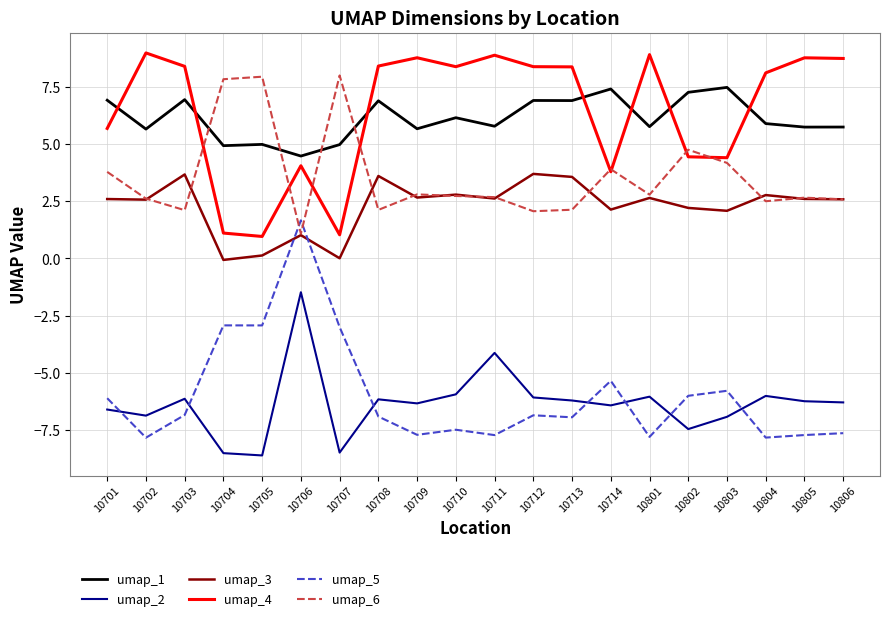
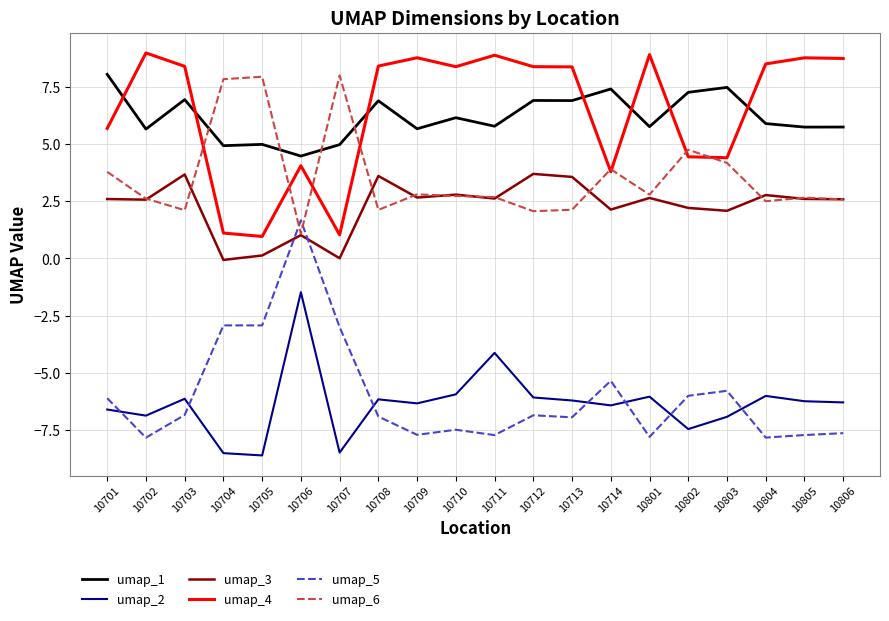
umap_1, 10701: 6.9 -> 8.0
umap_4, 10804: 8.1 -> 8.5
